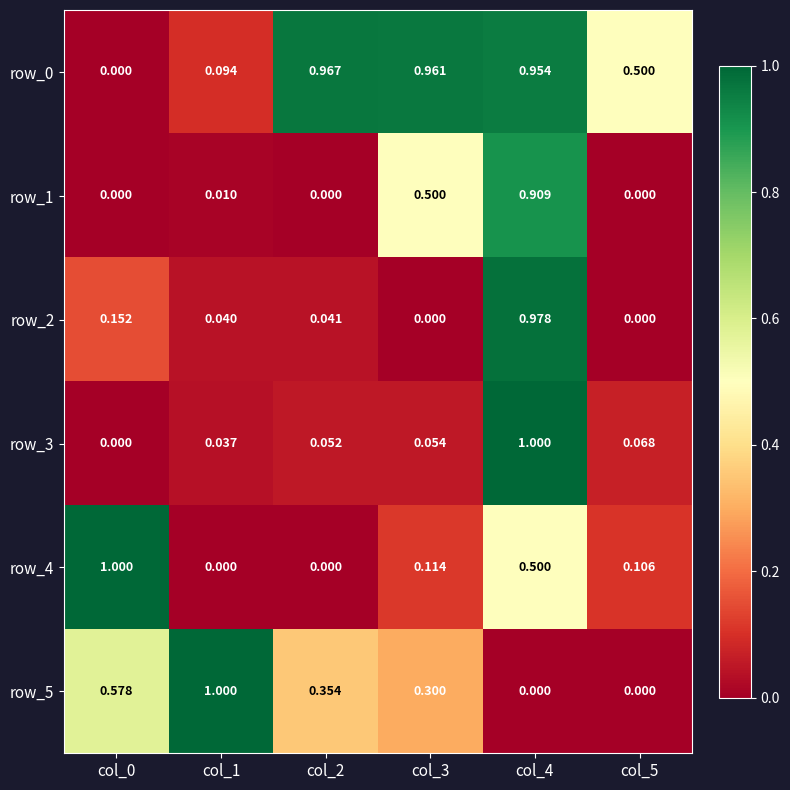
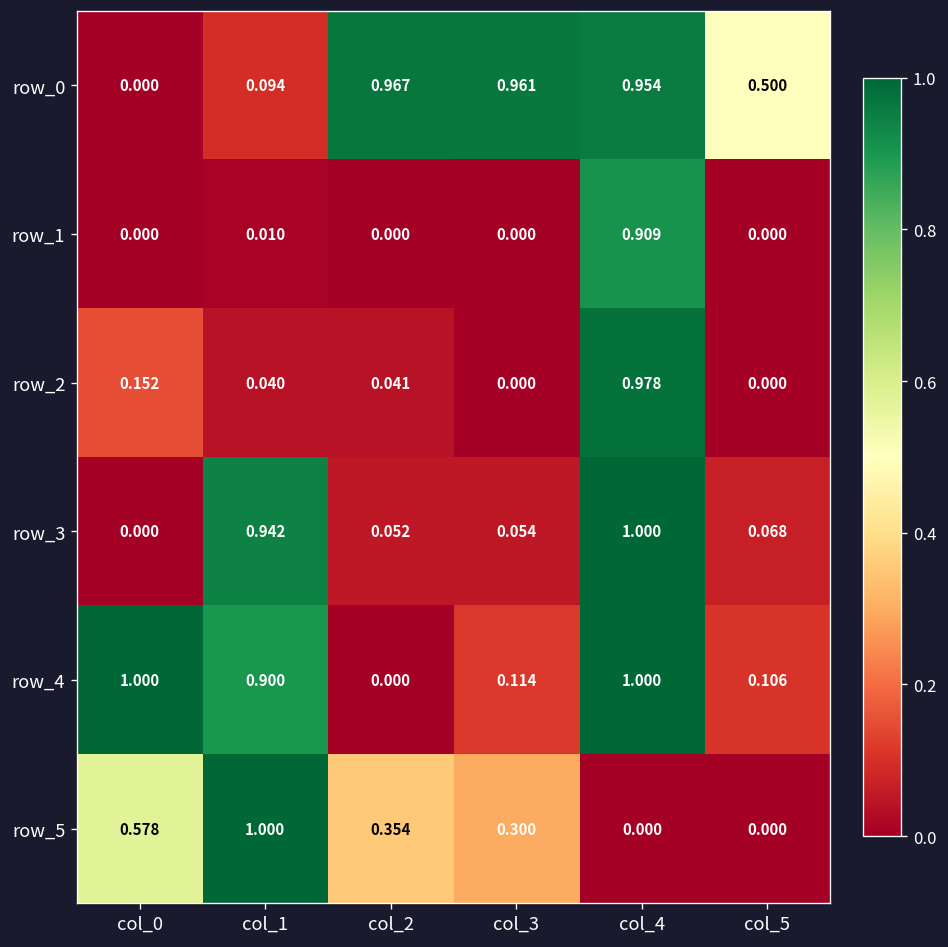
row_1, col_3: 0.500 -> 0.000
row_3, col_1: 0.037 -> 0.942
row_4, col_1: 0.000 -> 0.900
row_4, col_4: 0.500 -> 1.000
